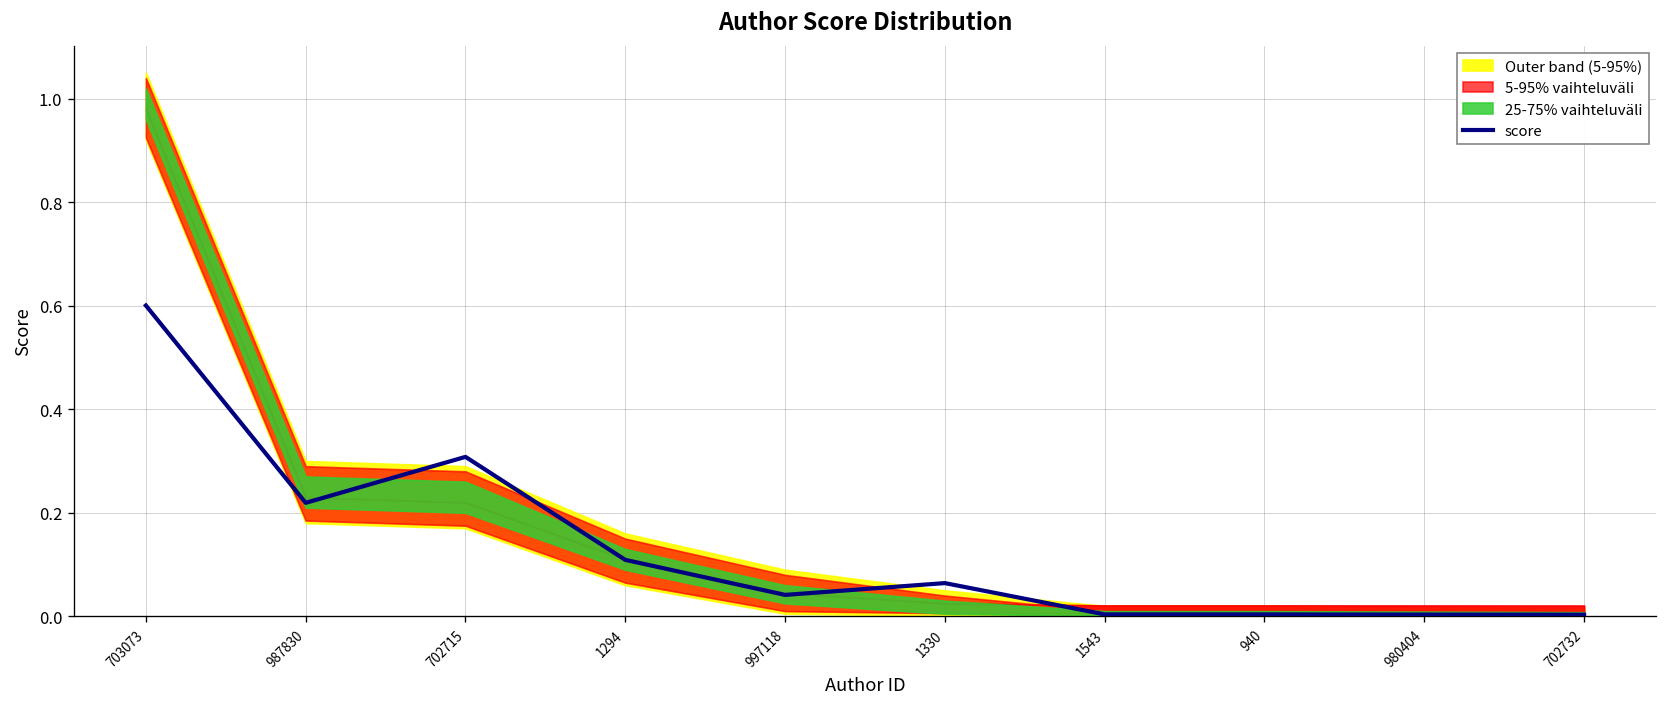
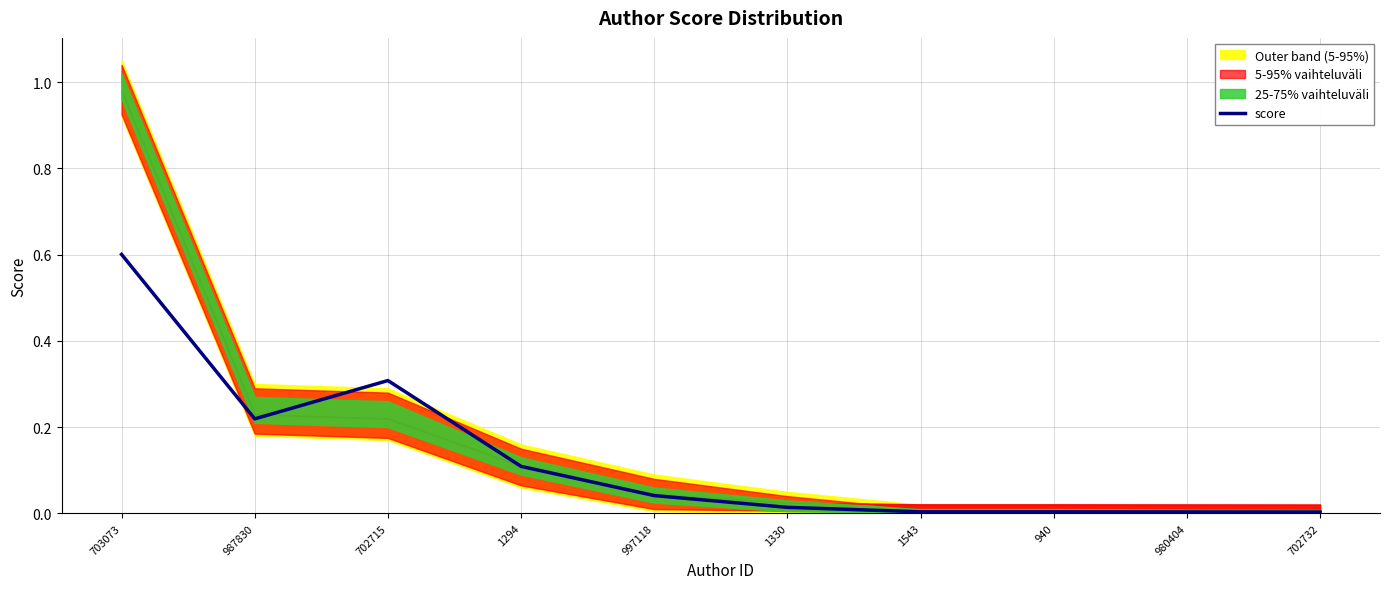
score, 1330: 0.06 -> 0.01
